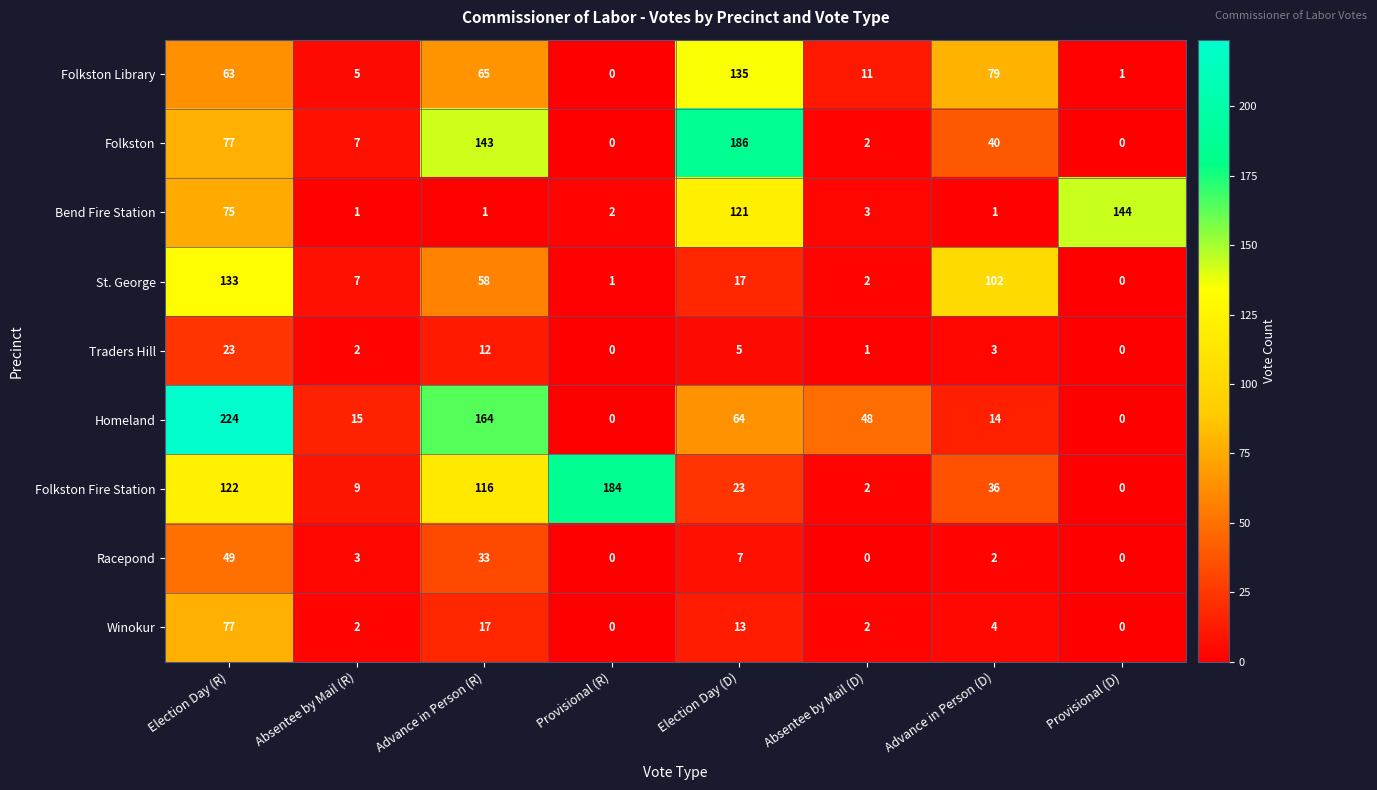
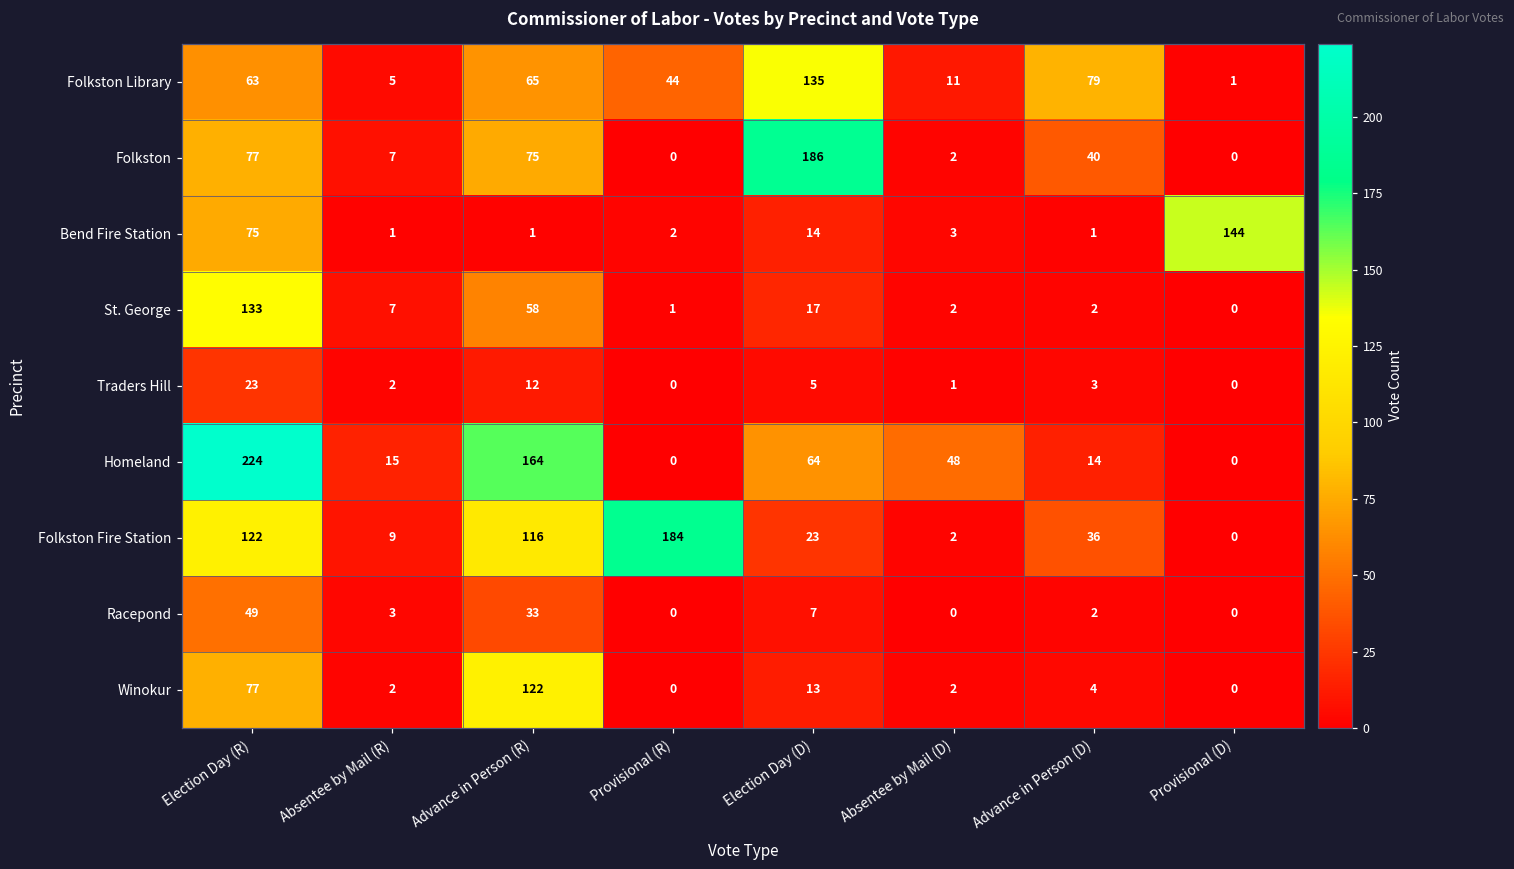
Folkston Library, Provisional (R): 0 -> 44
Folkston, Advance in Person (R): 143 -> 75
Bend Fire Station, Election Day (D): 121 -> 14
St. George, Advance in Person (D): 102 -> 2
Winokur, Advance in Person (R): 17 -> 122
